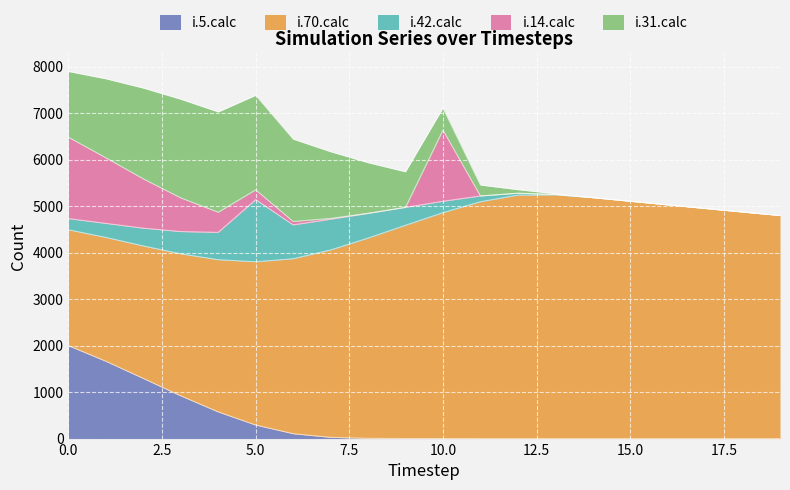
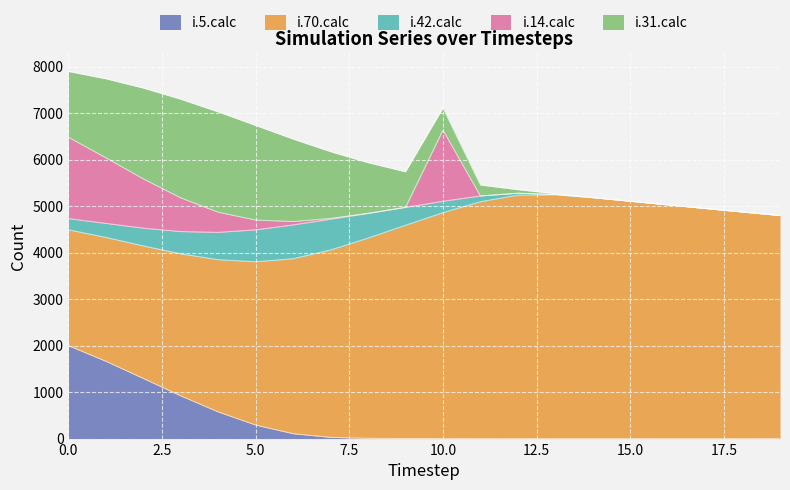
i.42.calc, 5.0: 1300 -> 700
